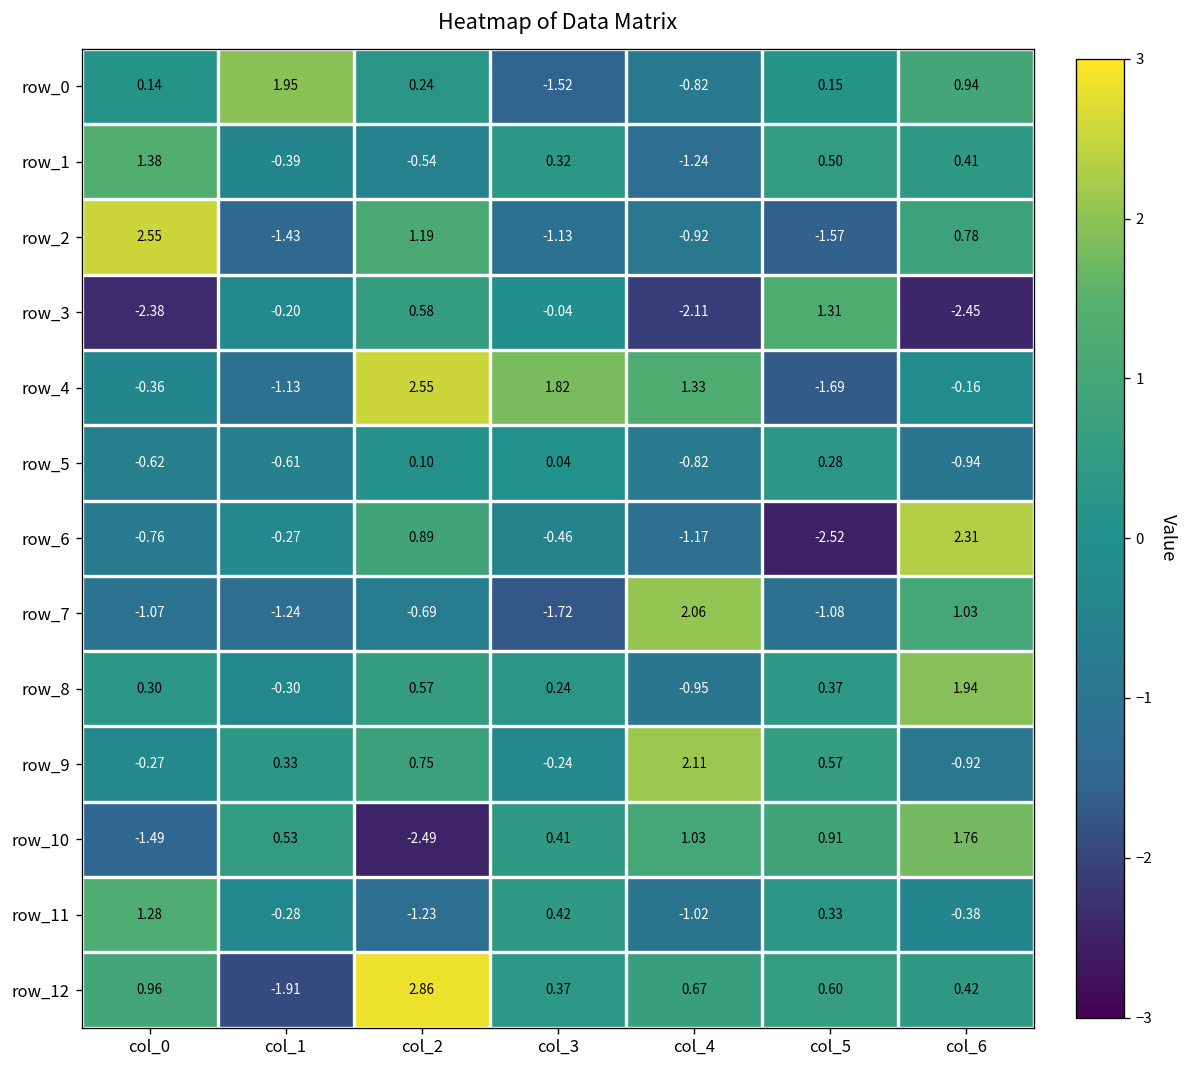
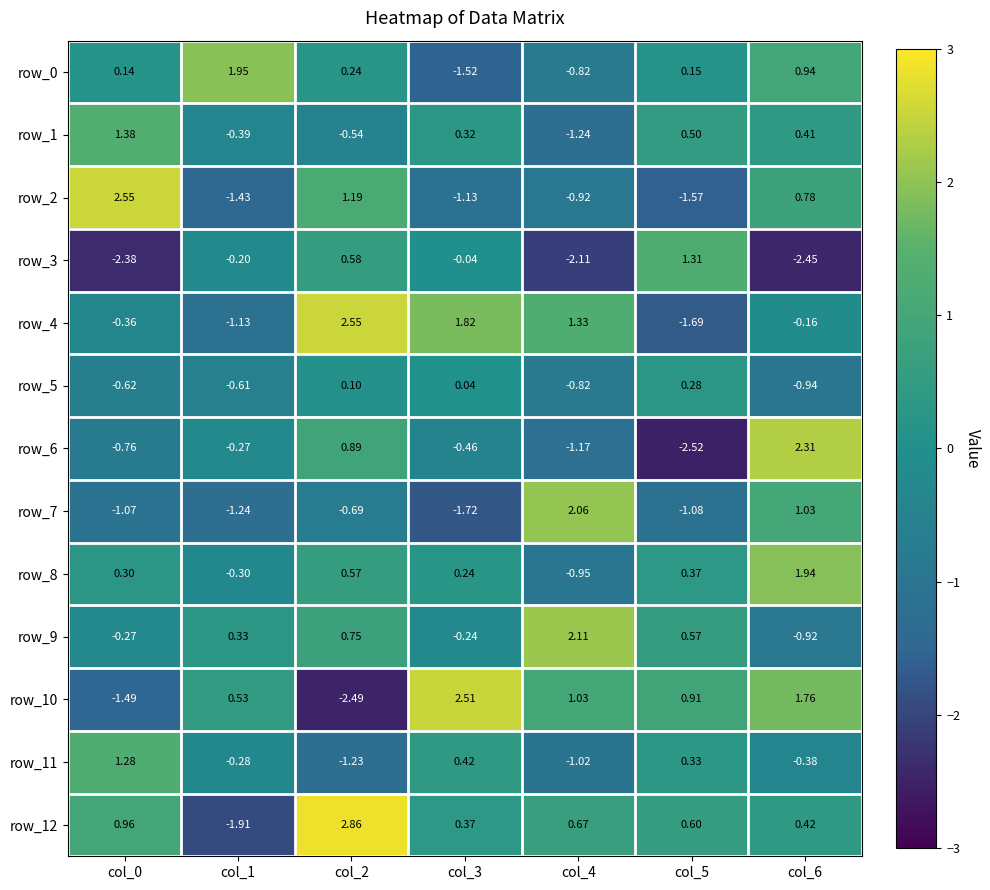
row_10, col_3: 0.41 -> 2.51
